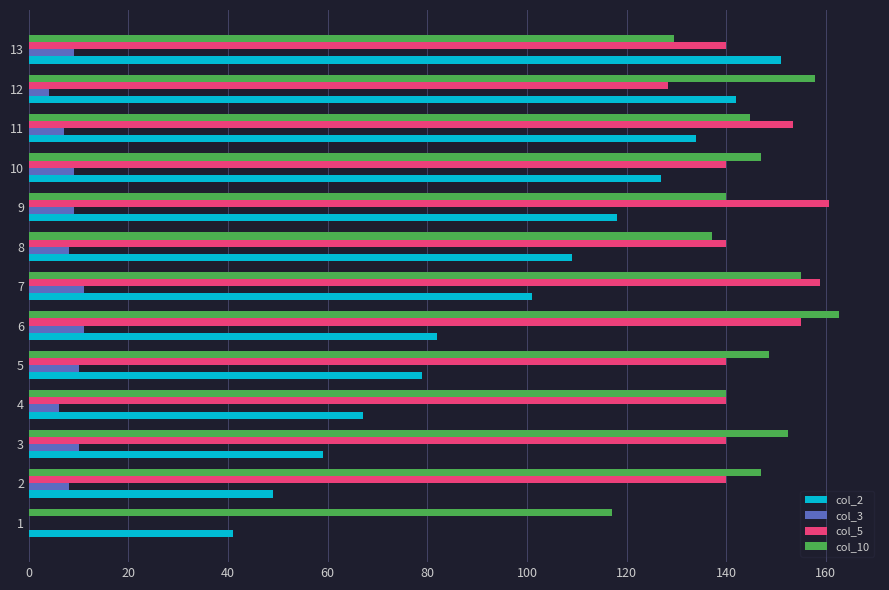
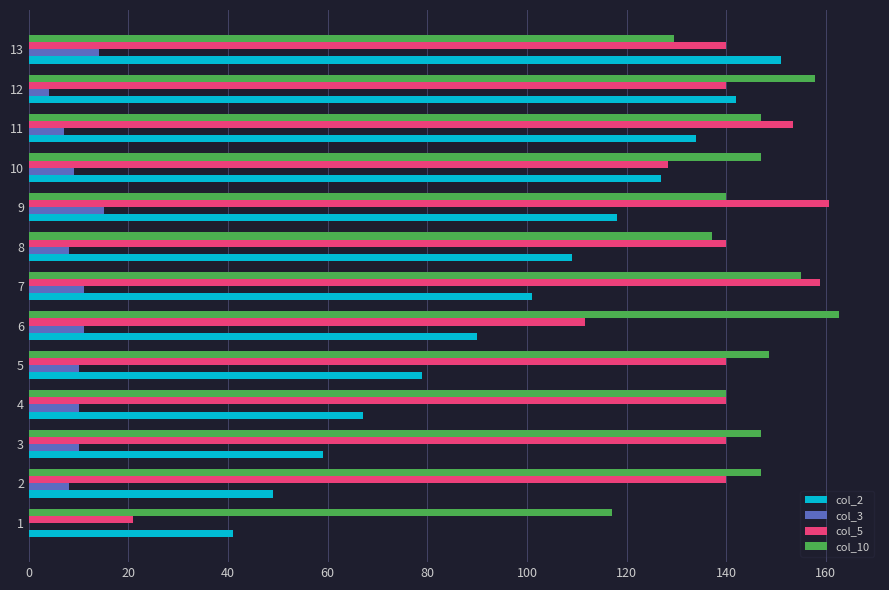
col_3, 13: 9 -> 14
col_5, 12: 128 -> 140
col_10, 11: 145 -> 147
col_5, 10: 140 -> 128
col_3, 9: 9 -> 15
col_5, 6: 155 -> 112
col_2, 6: 82 -> 90
col_3, 4: 6 -> 10
col_10, 3: 153 -> 147
col_5, 1: 0 -> 21
